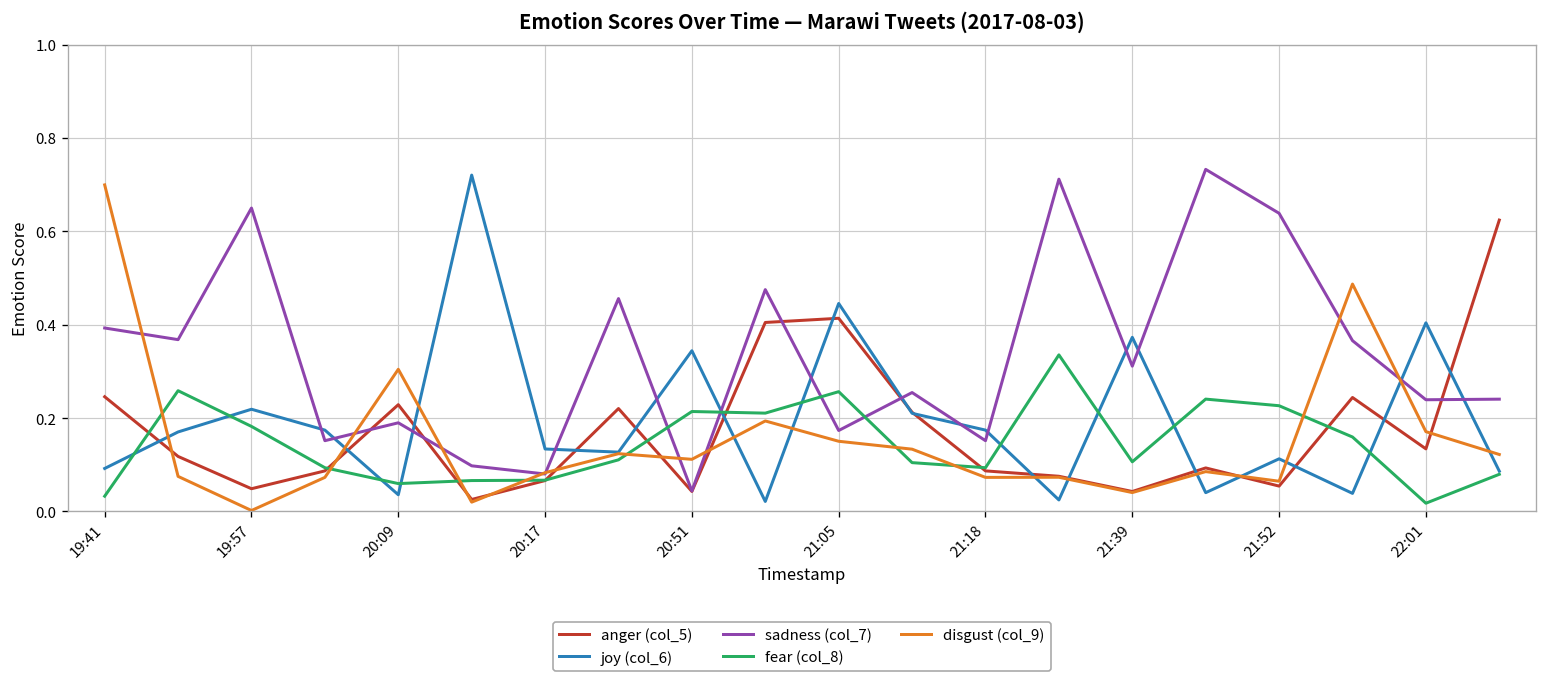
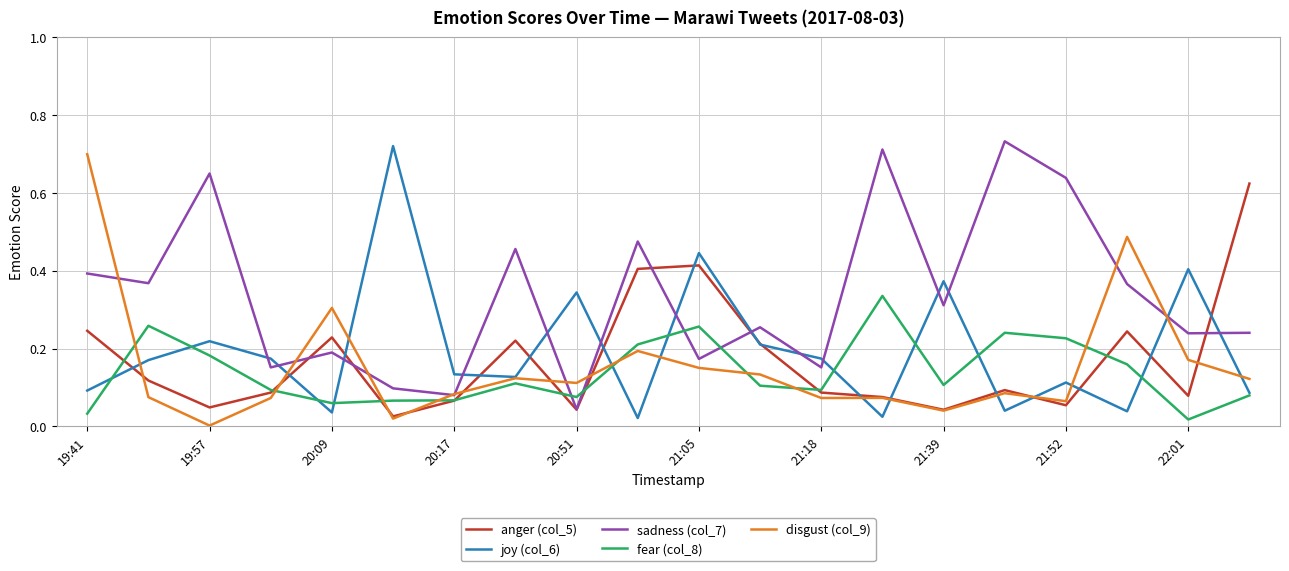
fear (col_8), 20:51: 0.21 -> 0.08
anger (col_5), 22:01: 0.13 -> 0.08
